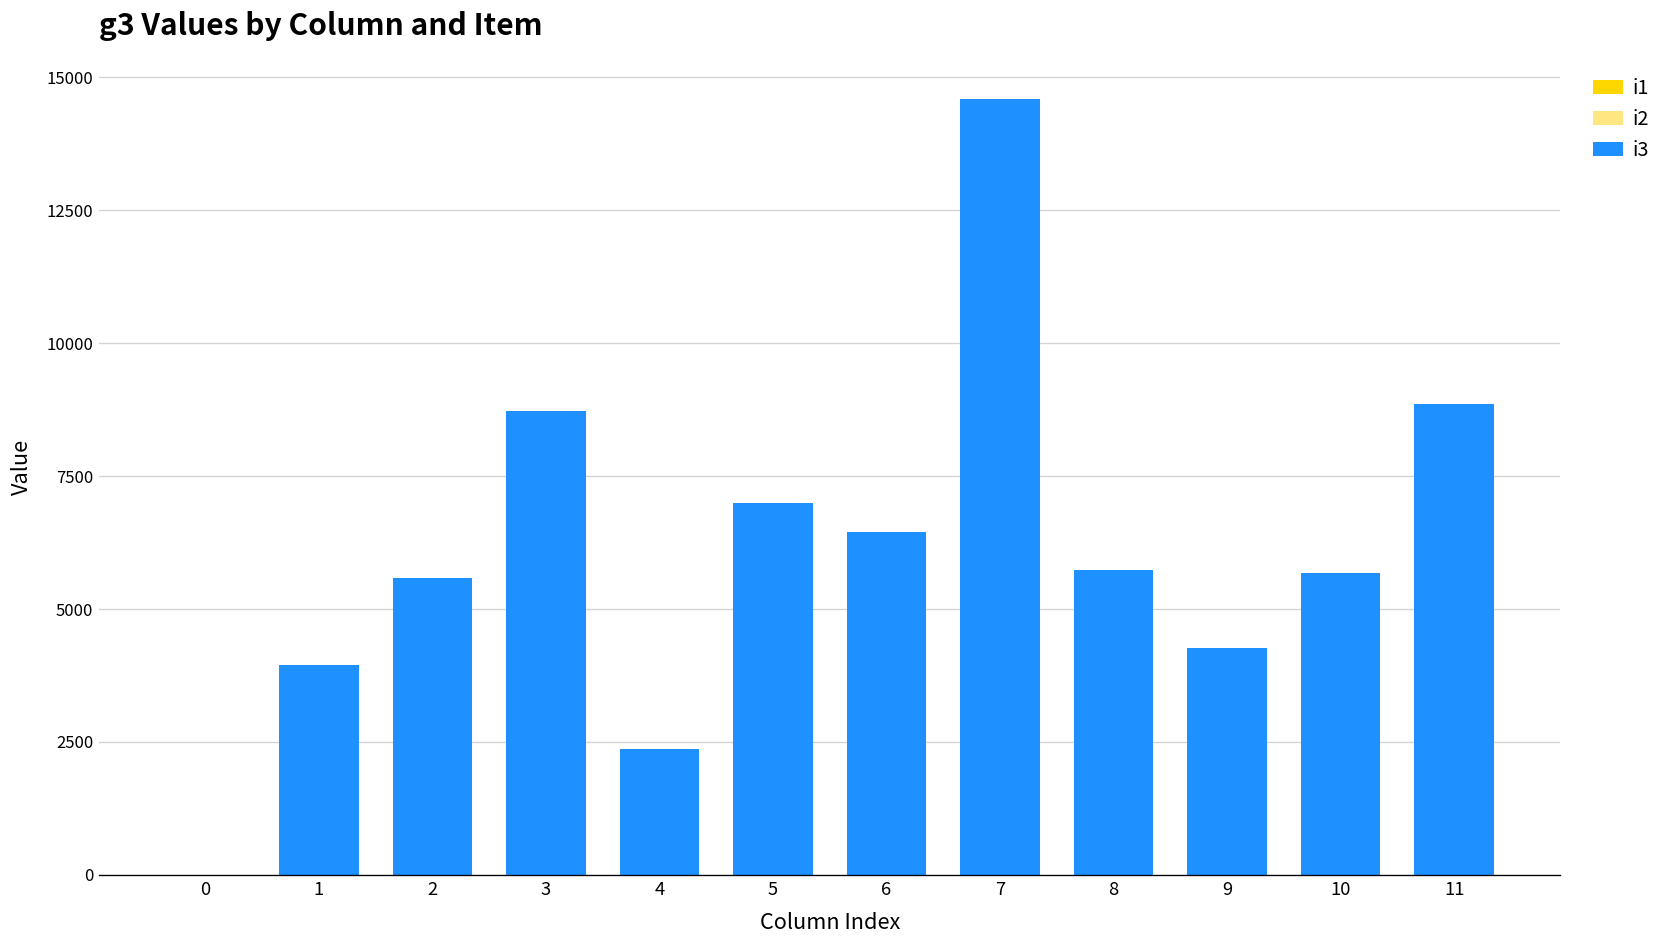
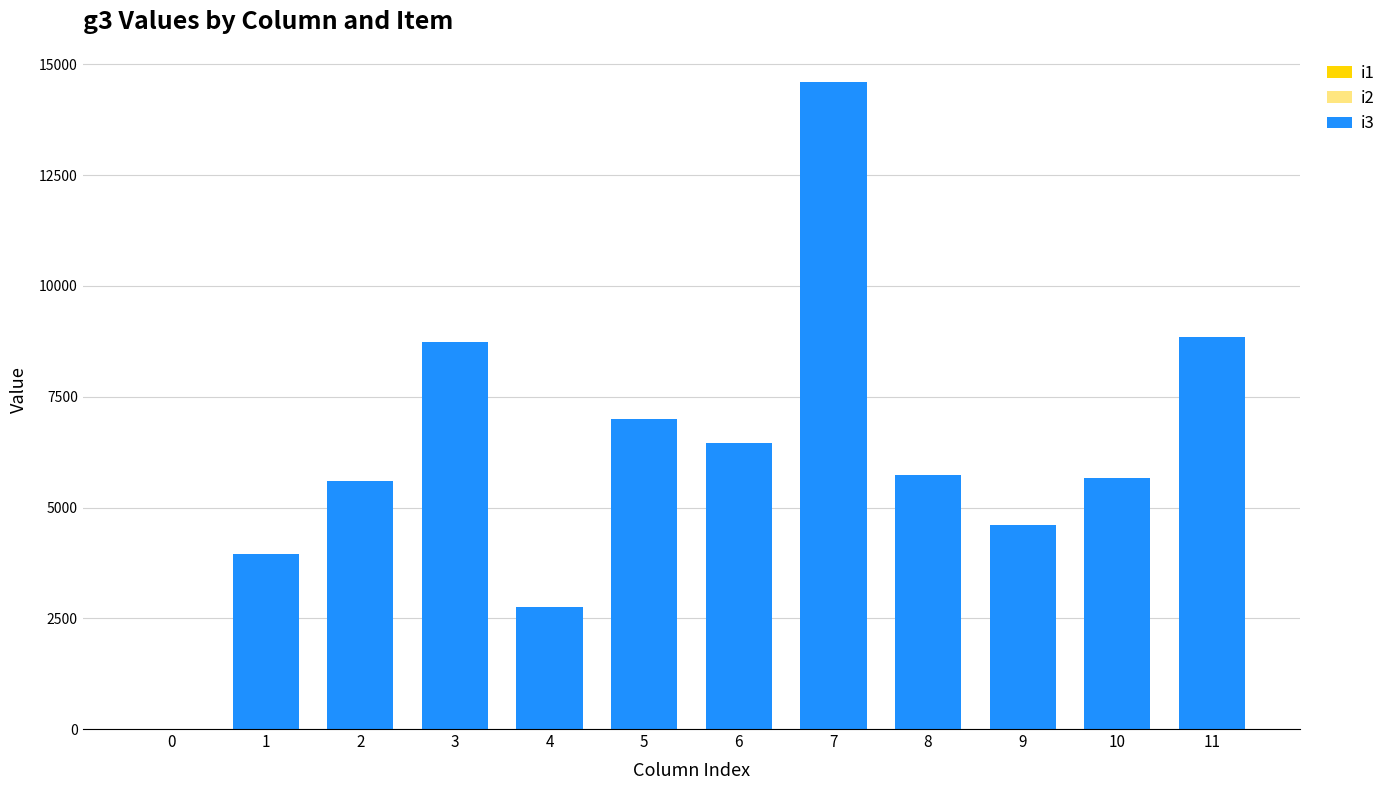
i3, 4: 2400 -> 2800
i3, 9: 4300 -> 4600
